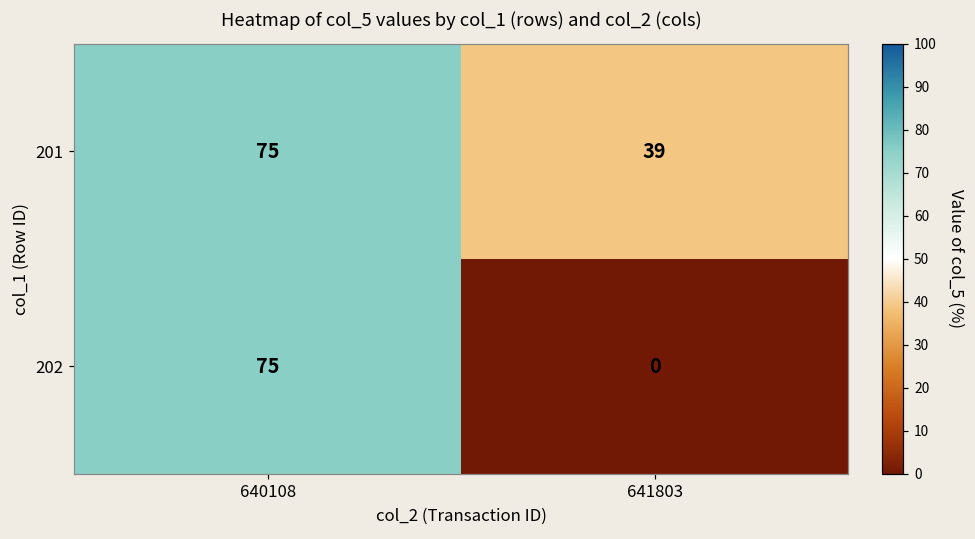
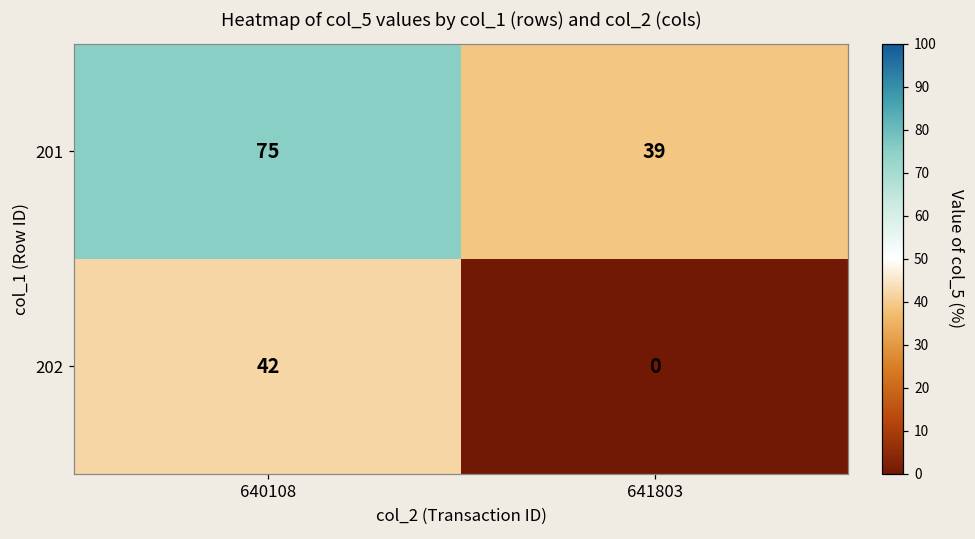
202, 640108: 75 -> 42
